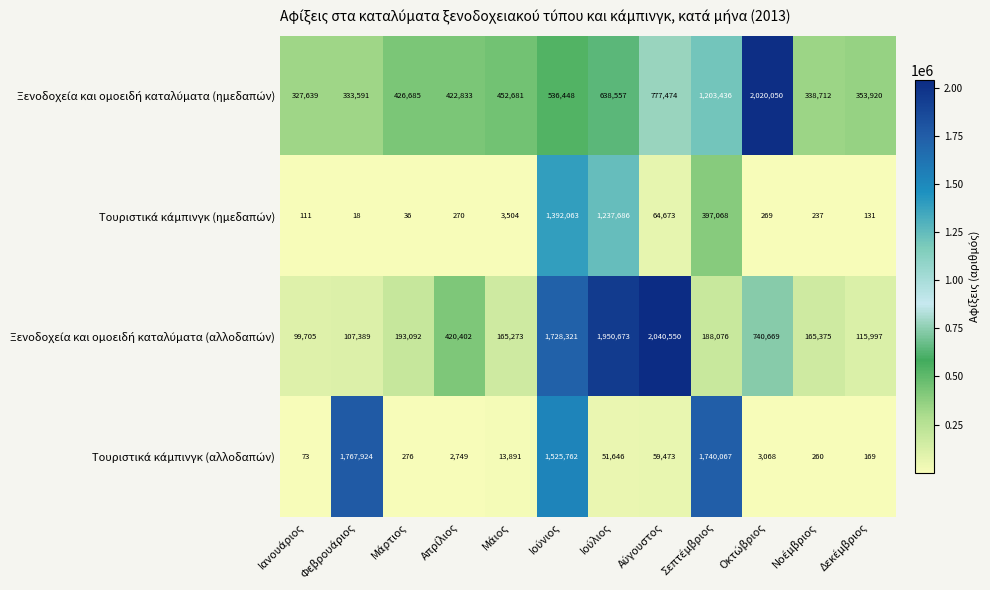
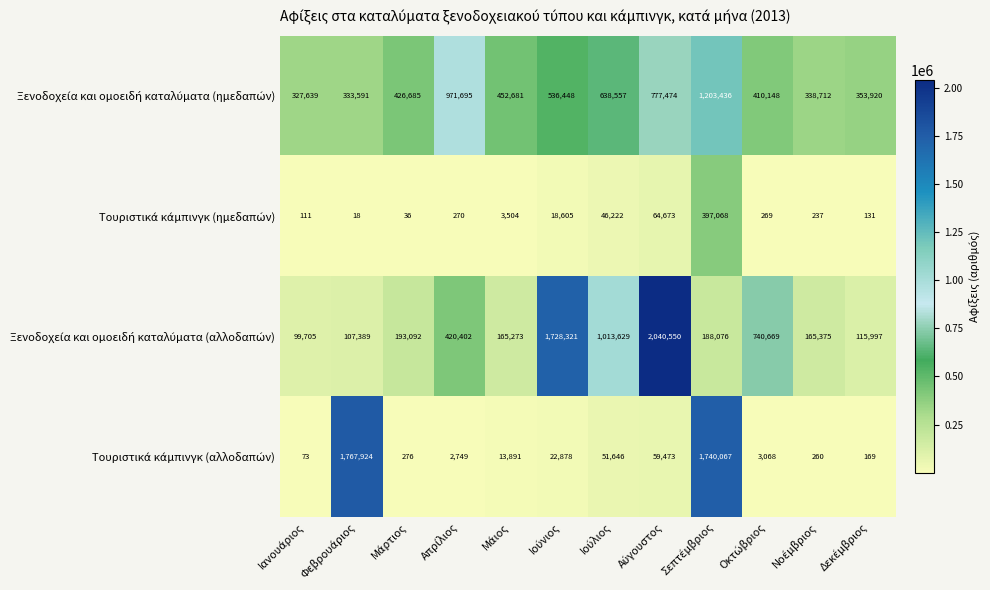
Ξενοδοχεία και ομοειδή καταλύματα (ημεδαπών), Απρίλιος: 422,833 -> 971,695
Ξενοδοχεία και ομοειδή καταλύματα (ημεδαπών), Οκτώβριος: 2,020,050 -> 410,148
Τουριστικά κάμπινγκ (ημεδαπών), Ιούνιος: 1,392,063 -> 18,605
Τουριστικά κάμπινγκ (ημεδαπών), Ιούλιος: 1,237,686 -> 46,222
Ξενοδοχεία και ομοειδή καταλύματα (αλλοδαπών), Ιούλιος: 1,950,673 -> 1,013,629
Τουριστικά κάμπινγκ (αλλοδαπών), Ιούνιος: 1,525,762 -> 22,878
